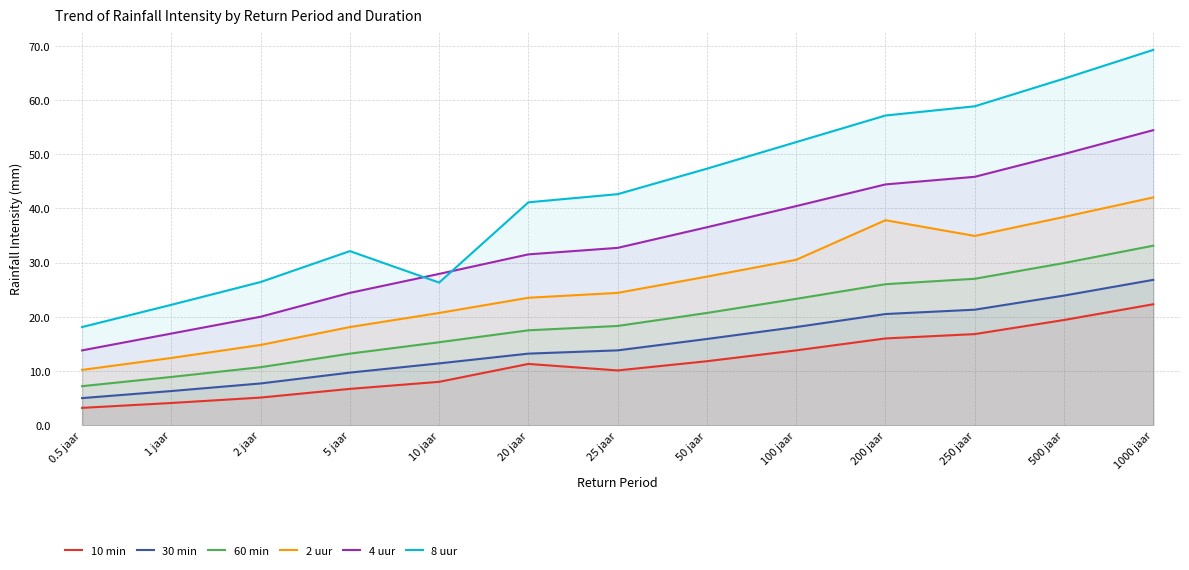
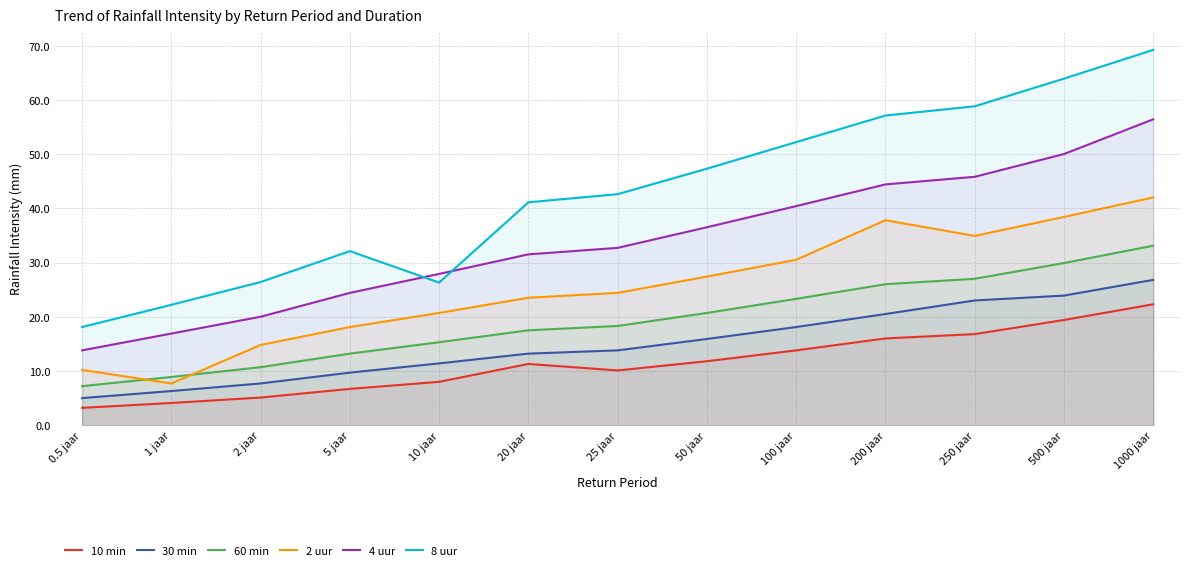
2 uur, 1 jaar: 12 -> 8
30 min, 250 jaar: 21 -> 23
4 uur, 1000 jaar: 54 -> 56
